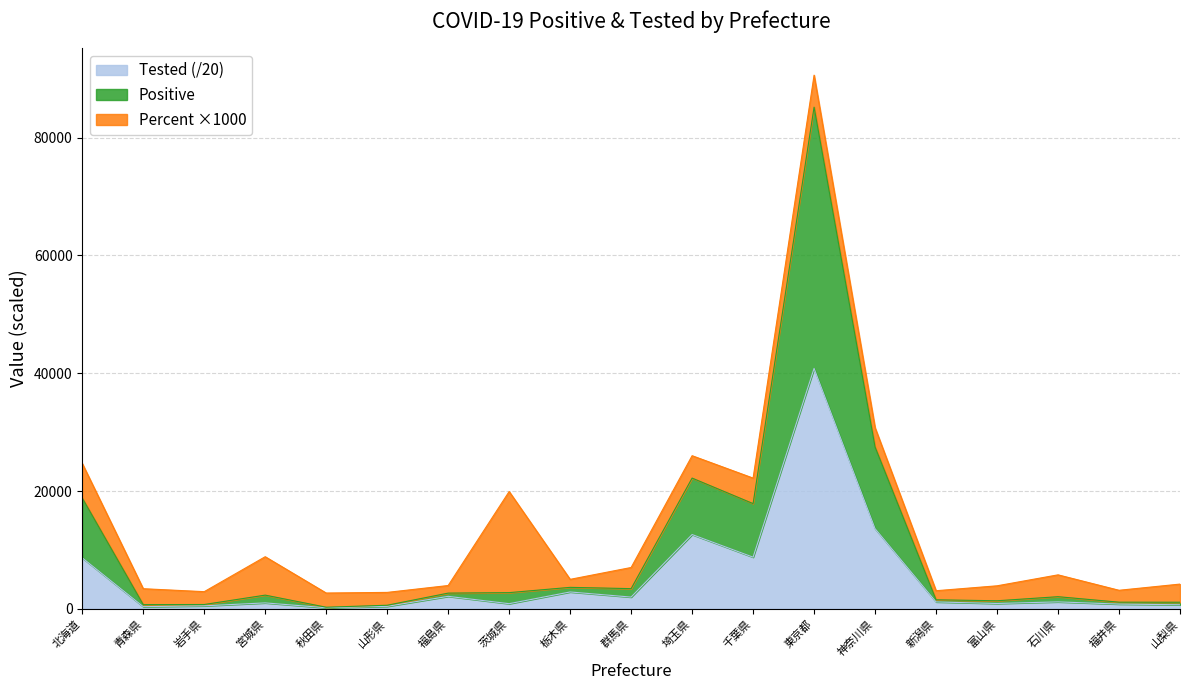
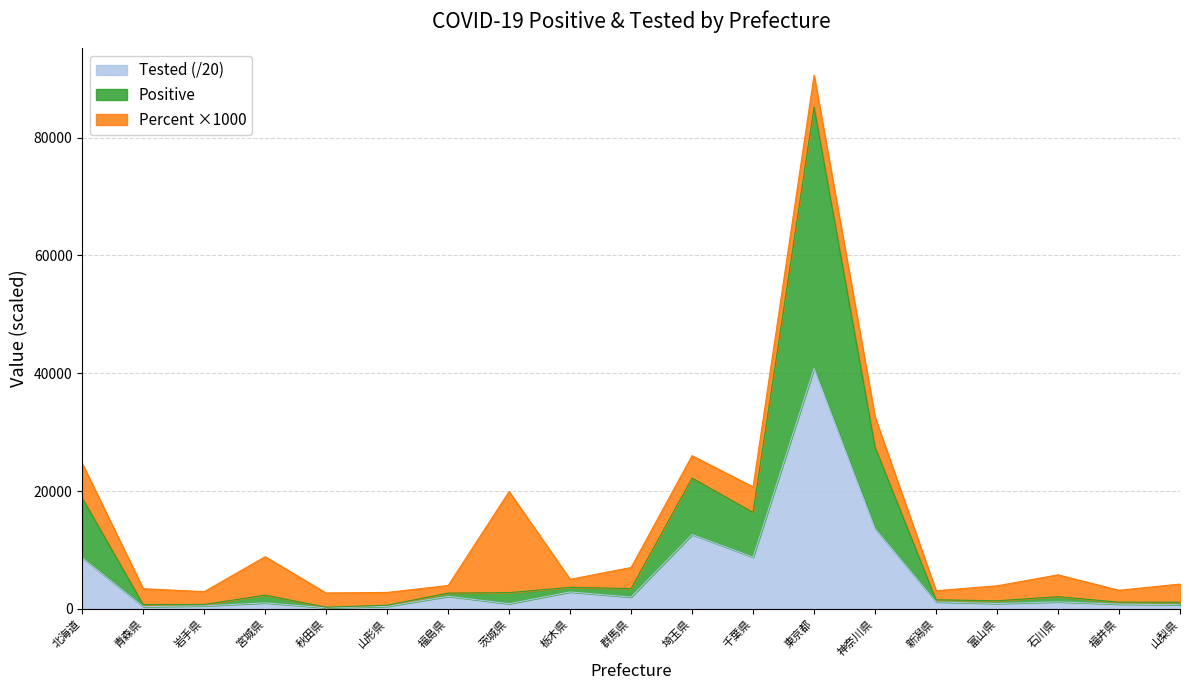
Positive, 千葉県: 9000 -> 8000
Percent ×1000, 神奈川県: 3000 -> 5000
